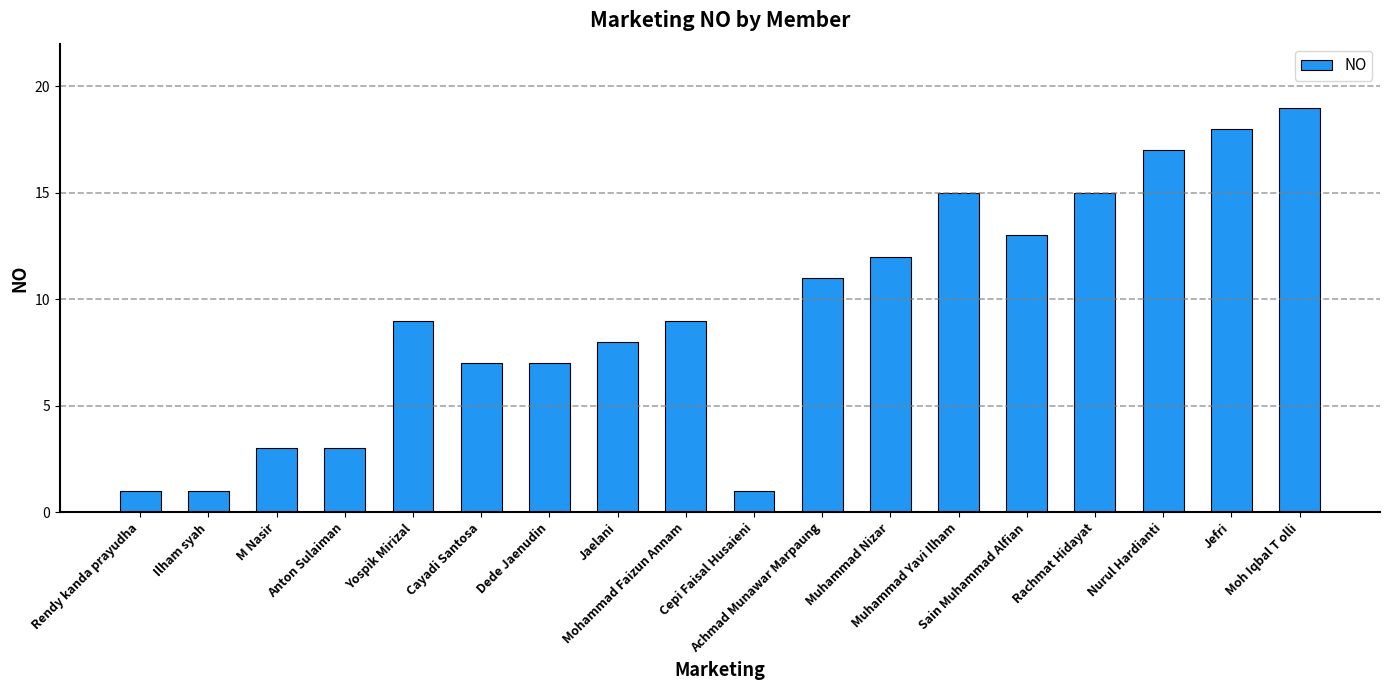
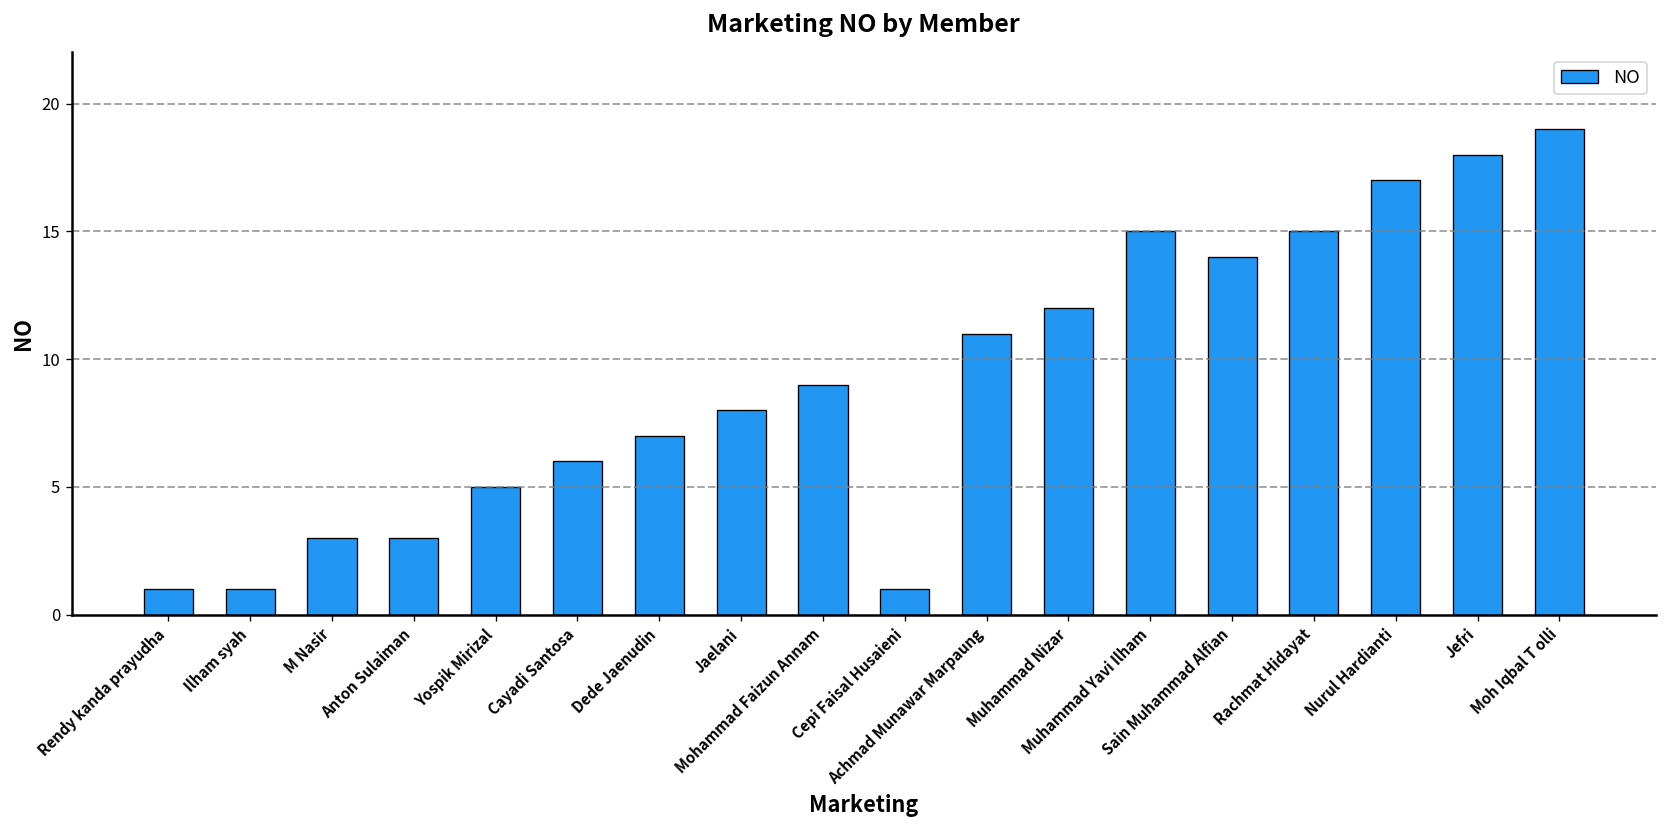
Yospik Mirizal: 9 -> 5
Cayadi Santosa: 7 -> 6
Sain Muhammad Alfian: 13 -> 14
